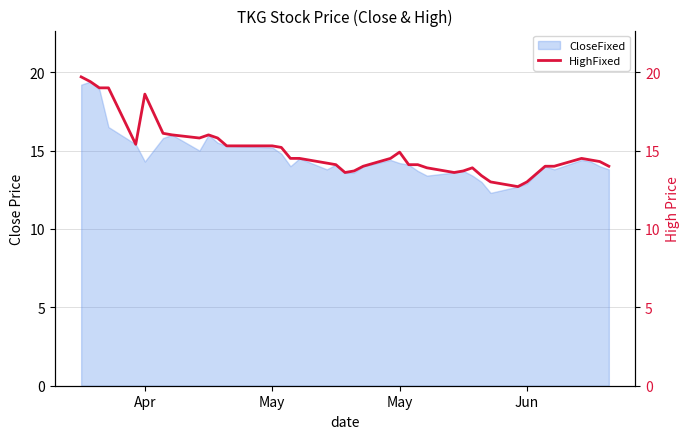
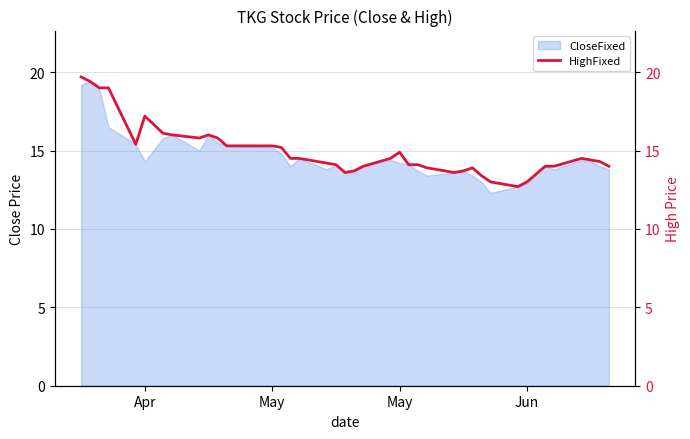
HighFixed, Apr: 18.6 -> 17.2
